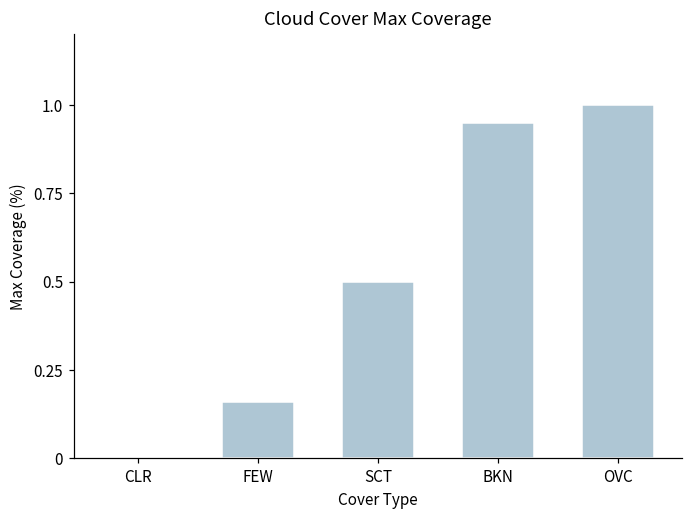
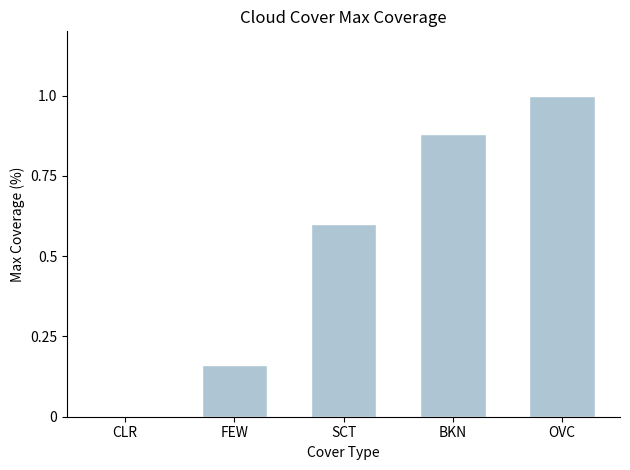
SCT: 0.5 -> 0.6
BKN: 0.95 -> 0.88
